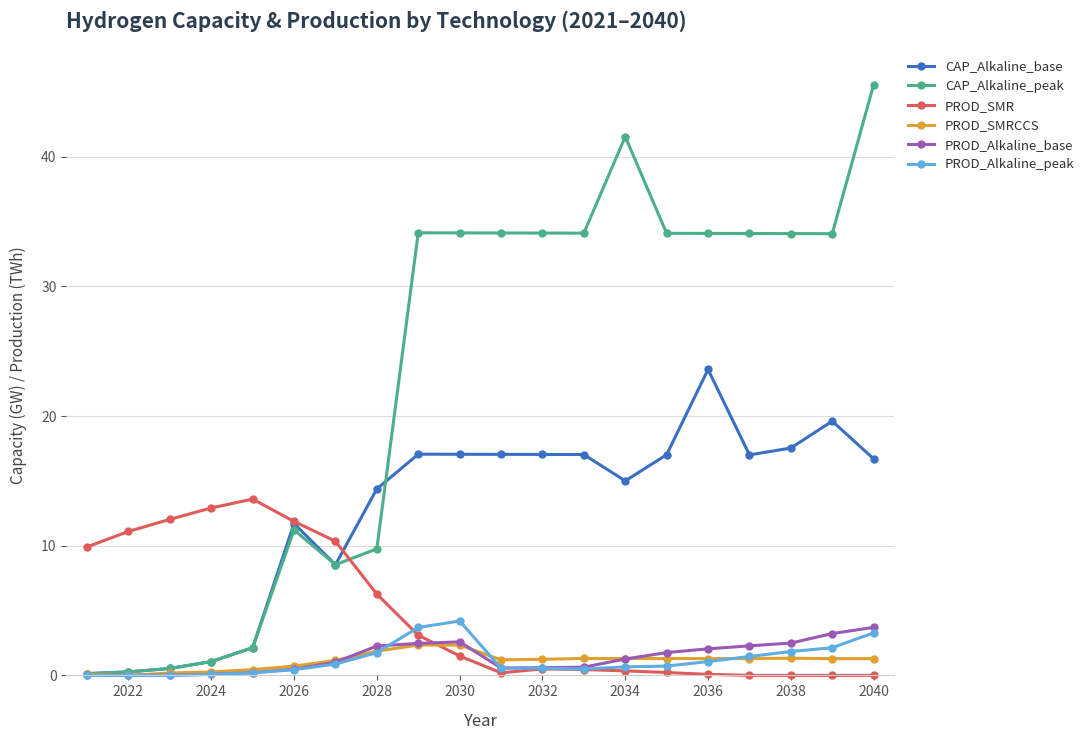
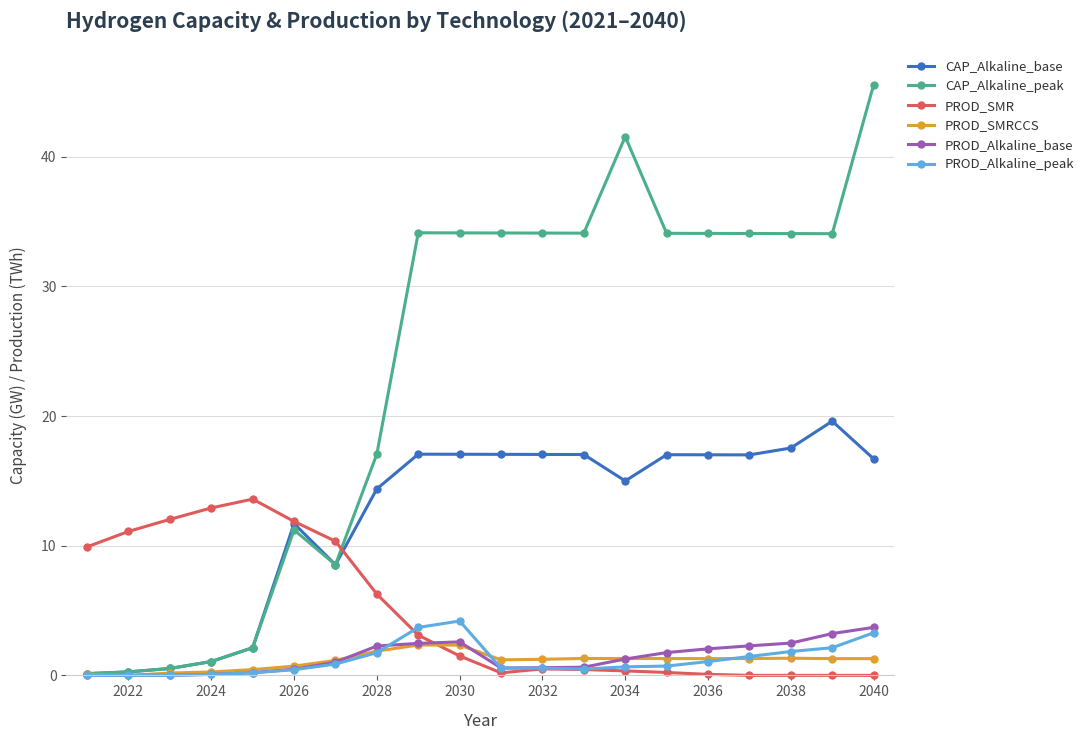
CAP_Alkaline_peak, 2028: 9.8 -> 17.1
CAP_Alkaline_base, 2036: 23.6 -> 17.0
